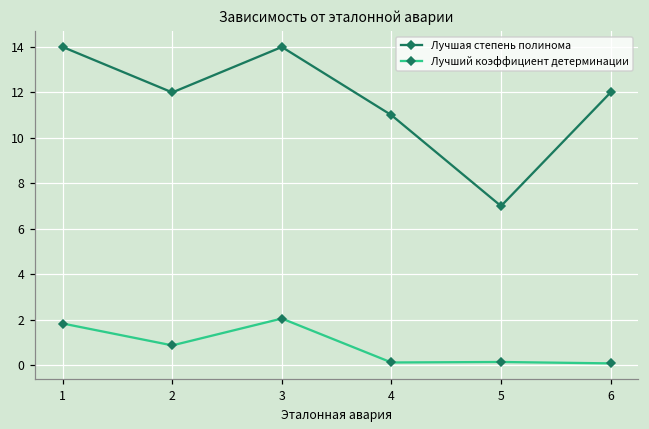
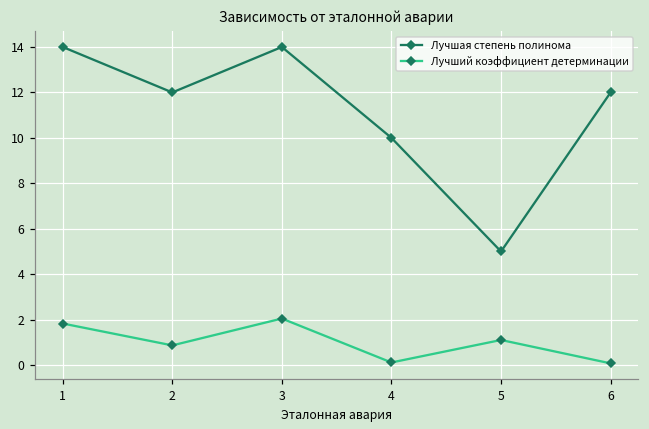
Лучшая степень полинома, 4: 11 -> 10
Лучшая степень полинома, 5: 7 -> 5
Лучший коэффициент детерминации, 5: 0.1 -> 1.1
